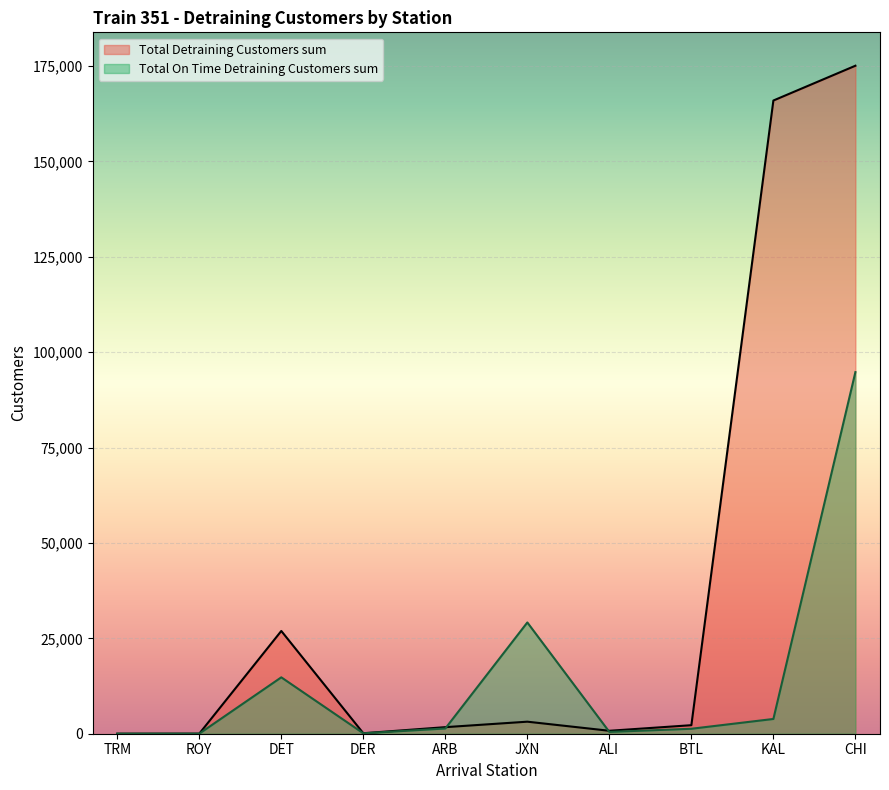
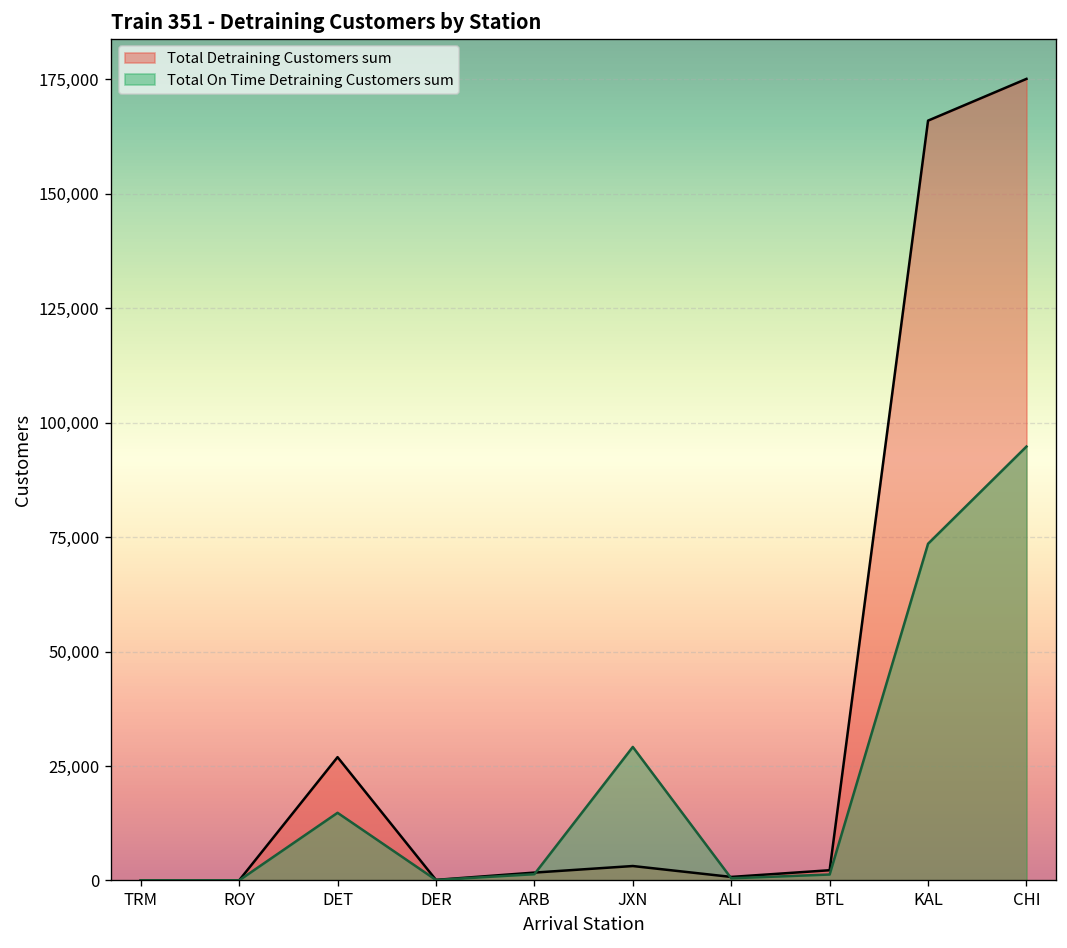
Total On Time Detraining Customers sum, KAL: 4,000 -> 74,000
